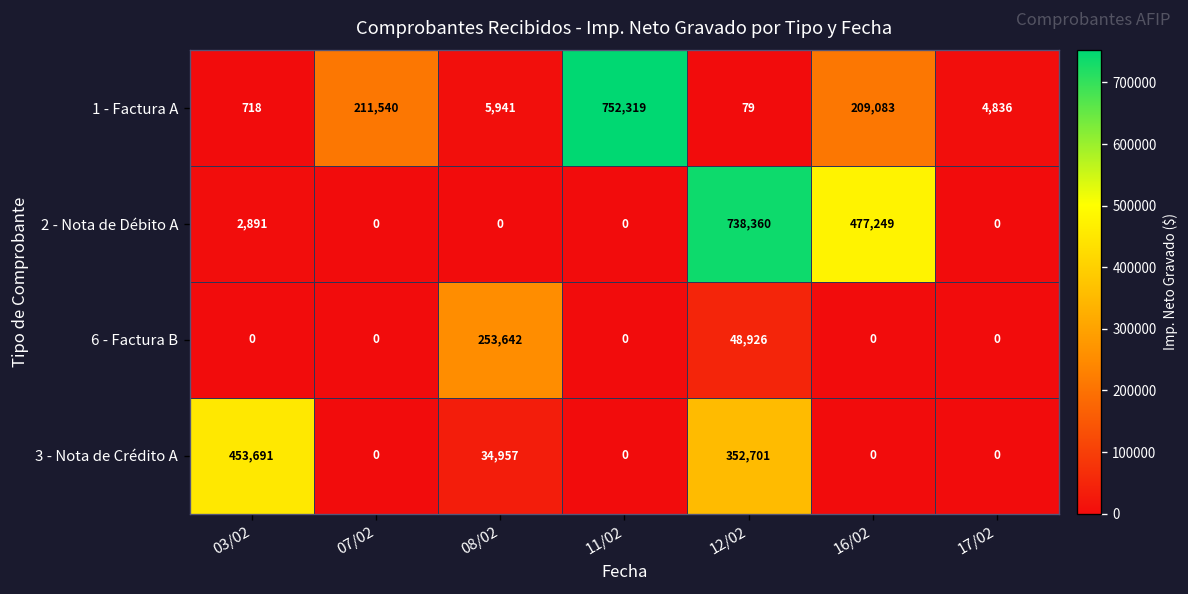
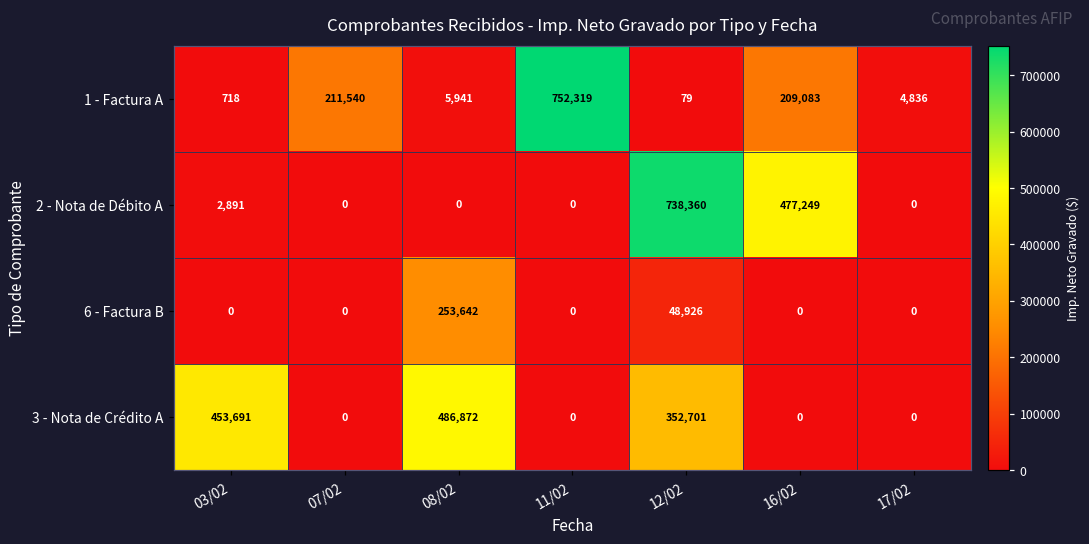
3 - Nota de Crédito A, 08/02: 34,957 -> 486,872
